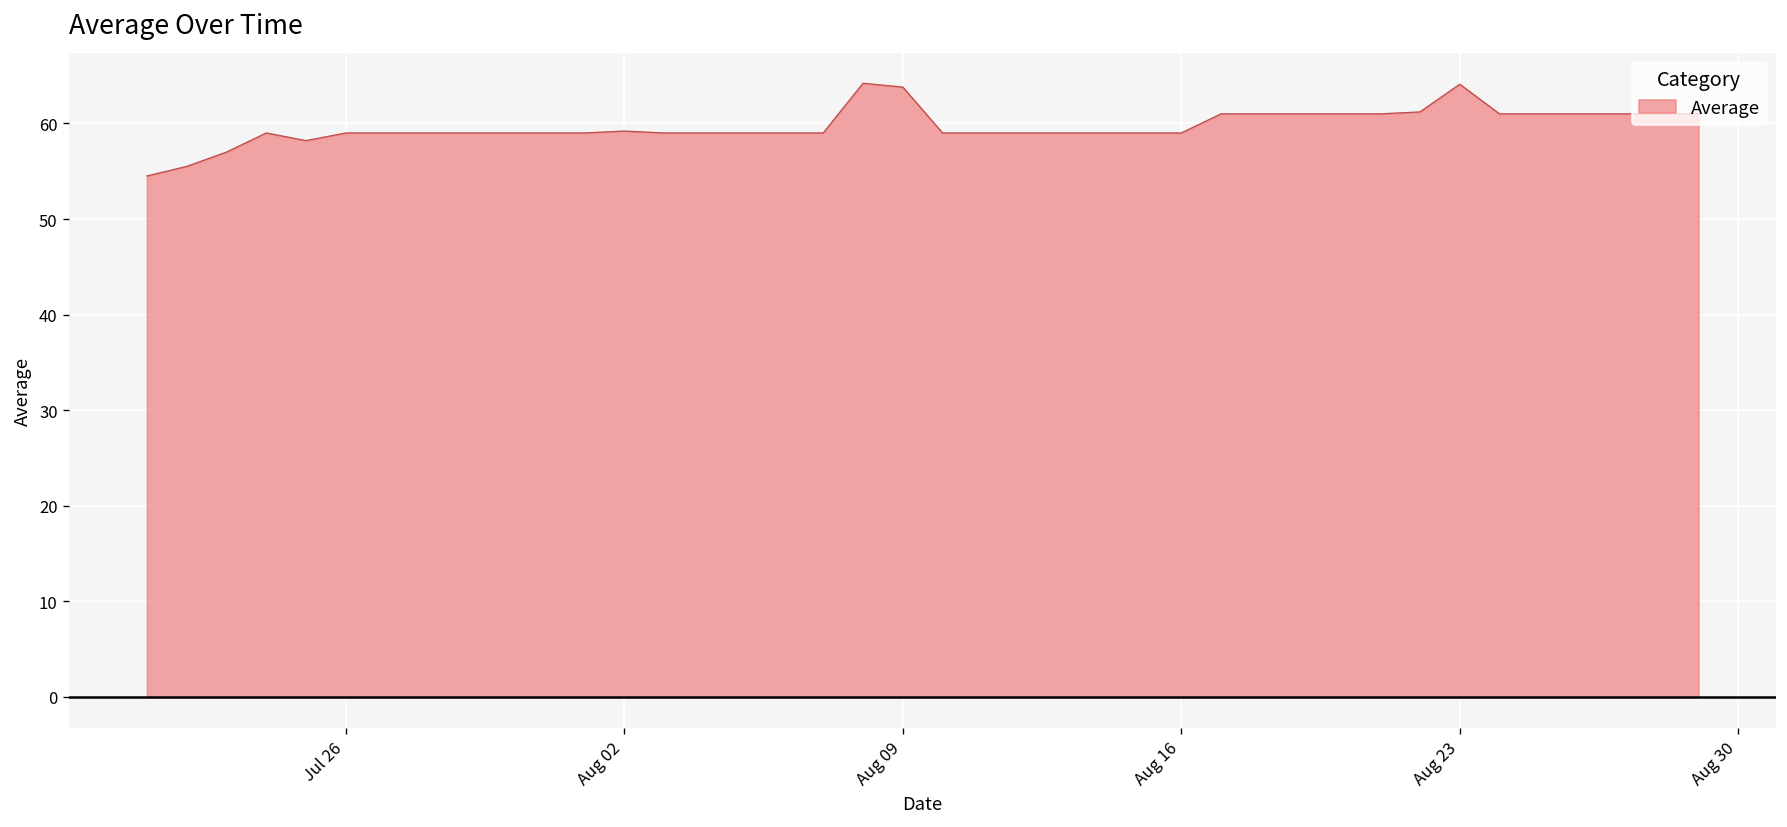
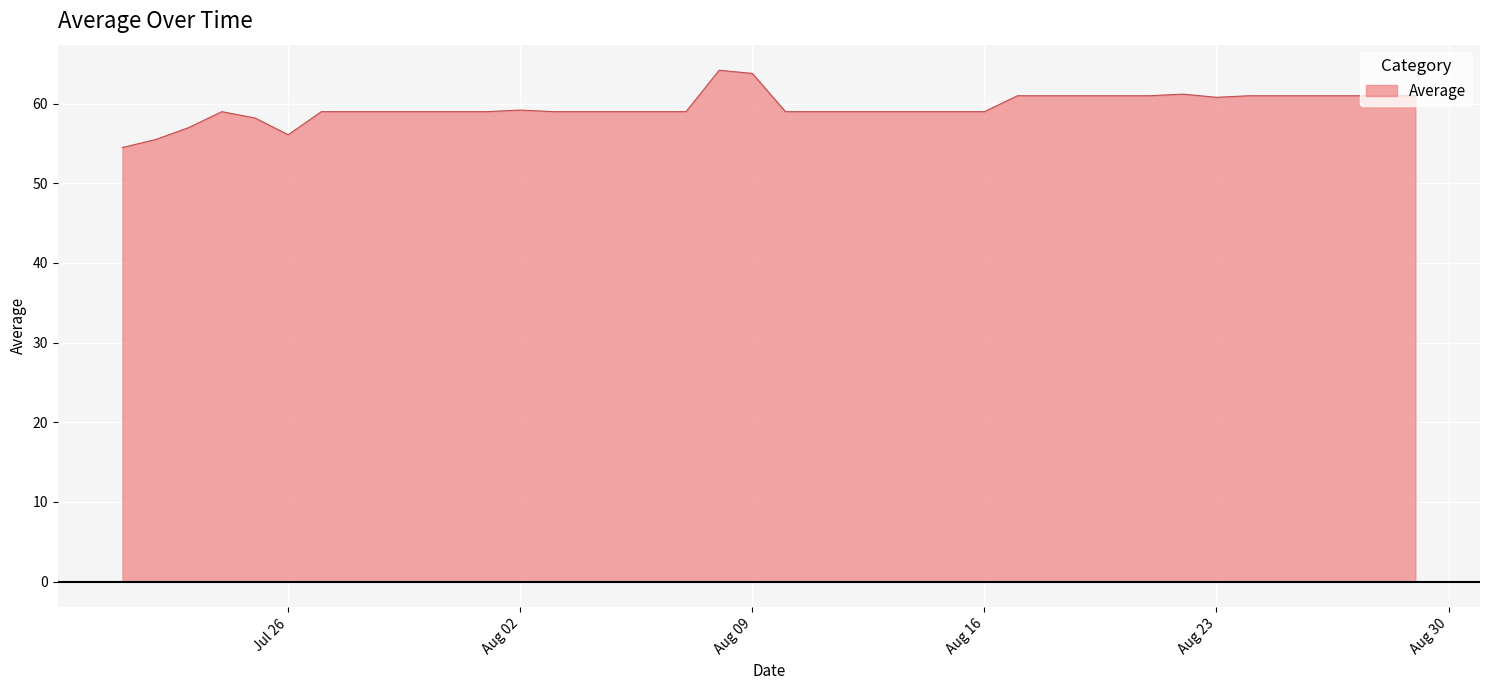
Jul 26: 59 -> 56
Aug 23: 64 -> 61
